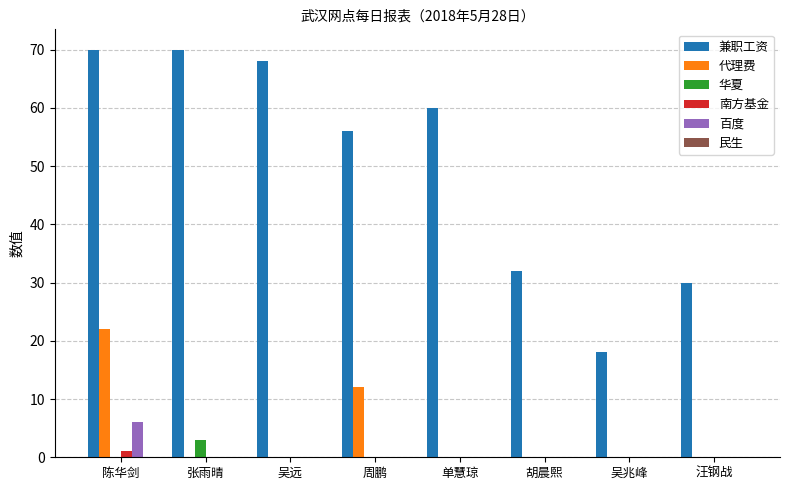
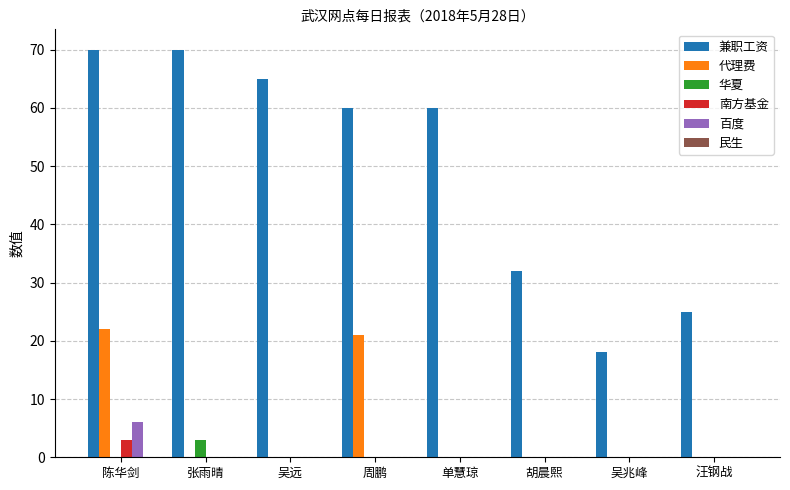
南方基金, 陈华剑: 1 -> 3
兼职工资, 吴远: 68 -> 65
兼职工资, 周鹏: 56 -> 60
代理费, 周鹏: 12 -> 21
兼职工资, 汪钢战: 30 -> 25
